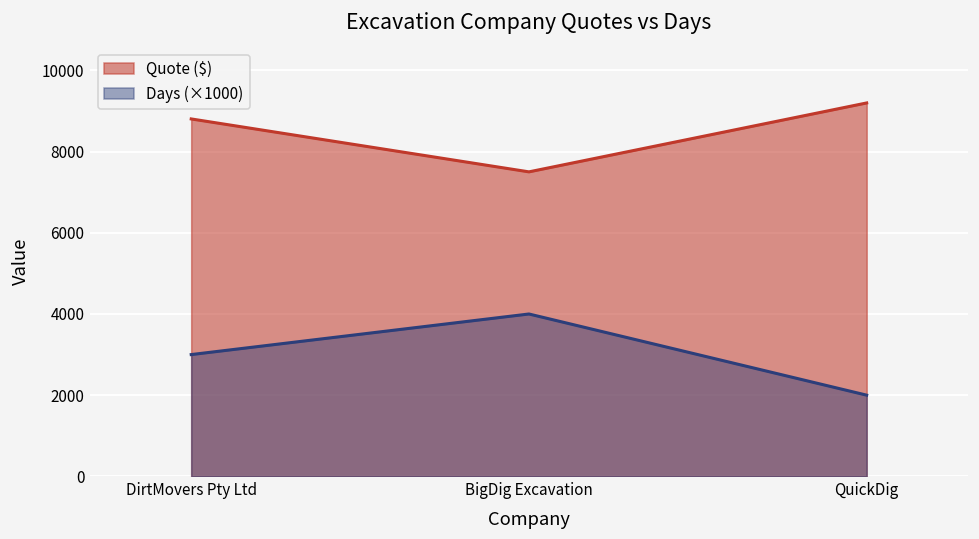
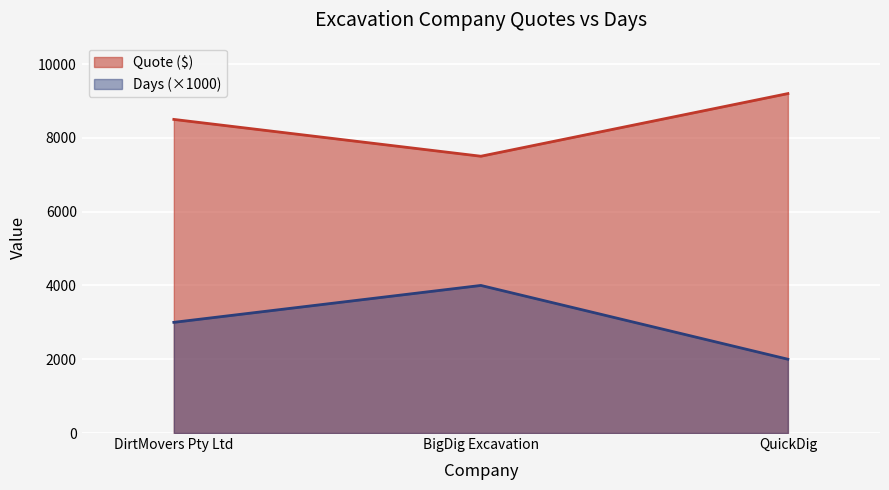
Quote ($), DirtMovers Pty Ltd: 8800 -> 8500
